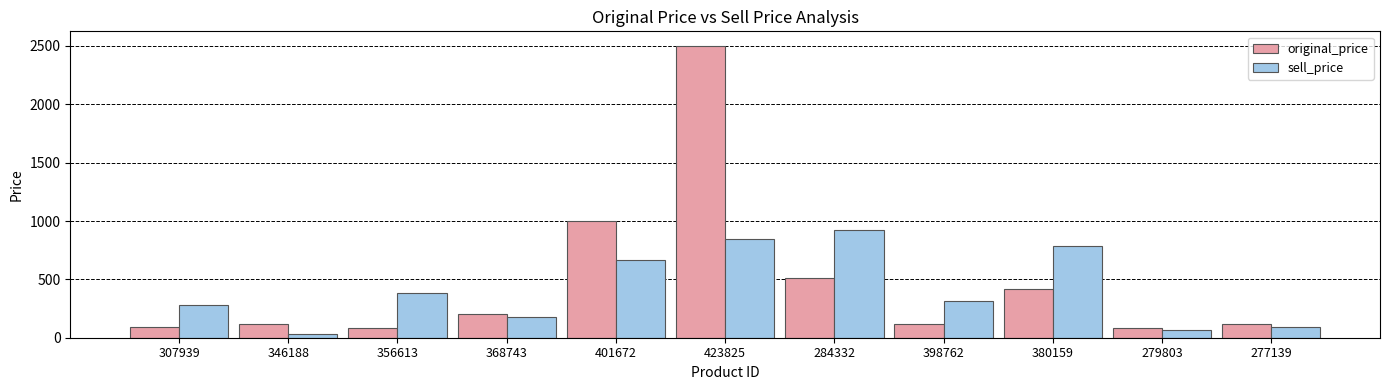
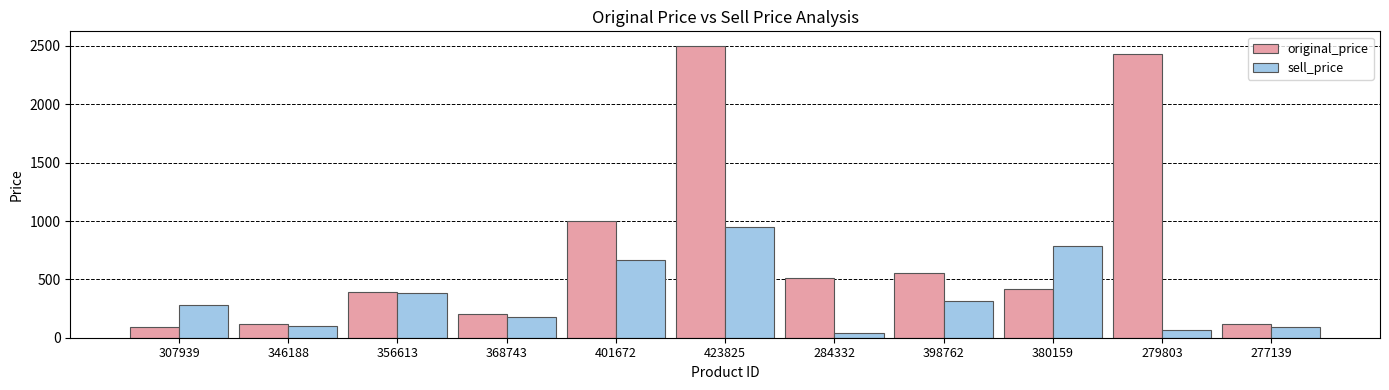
sell_price, 346188: 40 -> 100
original_price, 356613: 90 -> 390
sell_price, 423825: 850 -> 950
sell_price, 284332: 920 -> 40
original_price, 398762: 120 -> 560
original_price, 279803: 80 -> 2430
